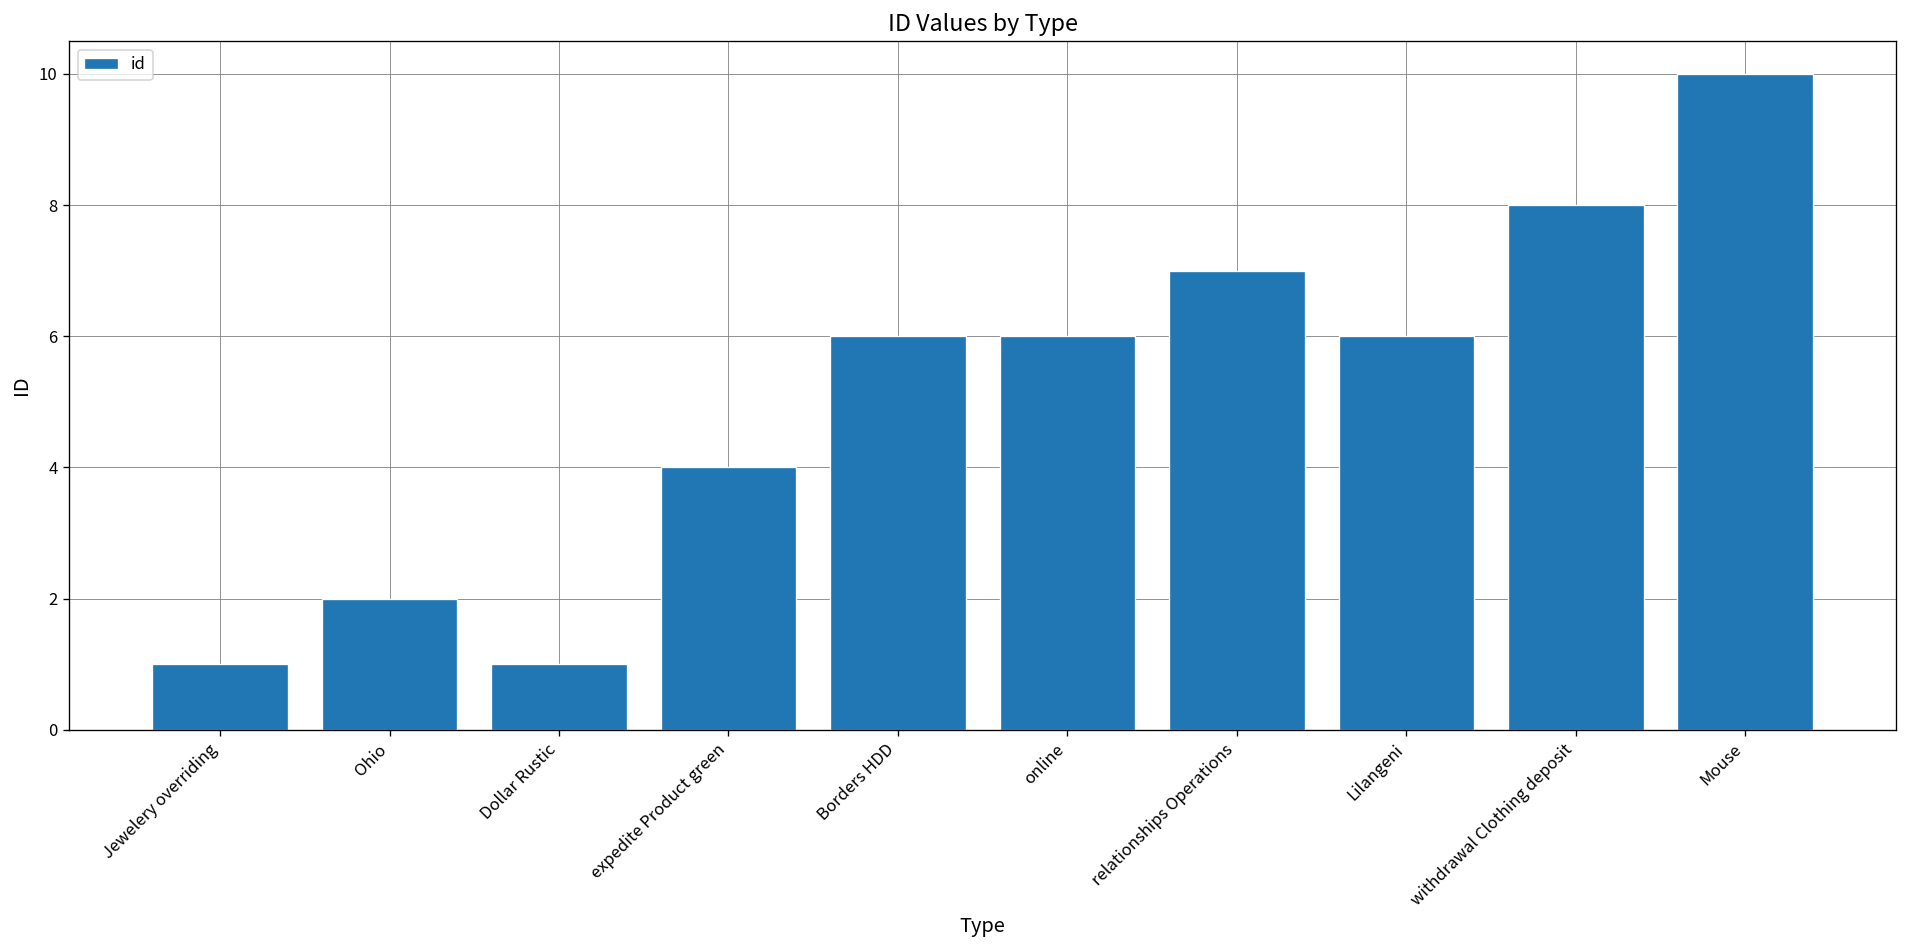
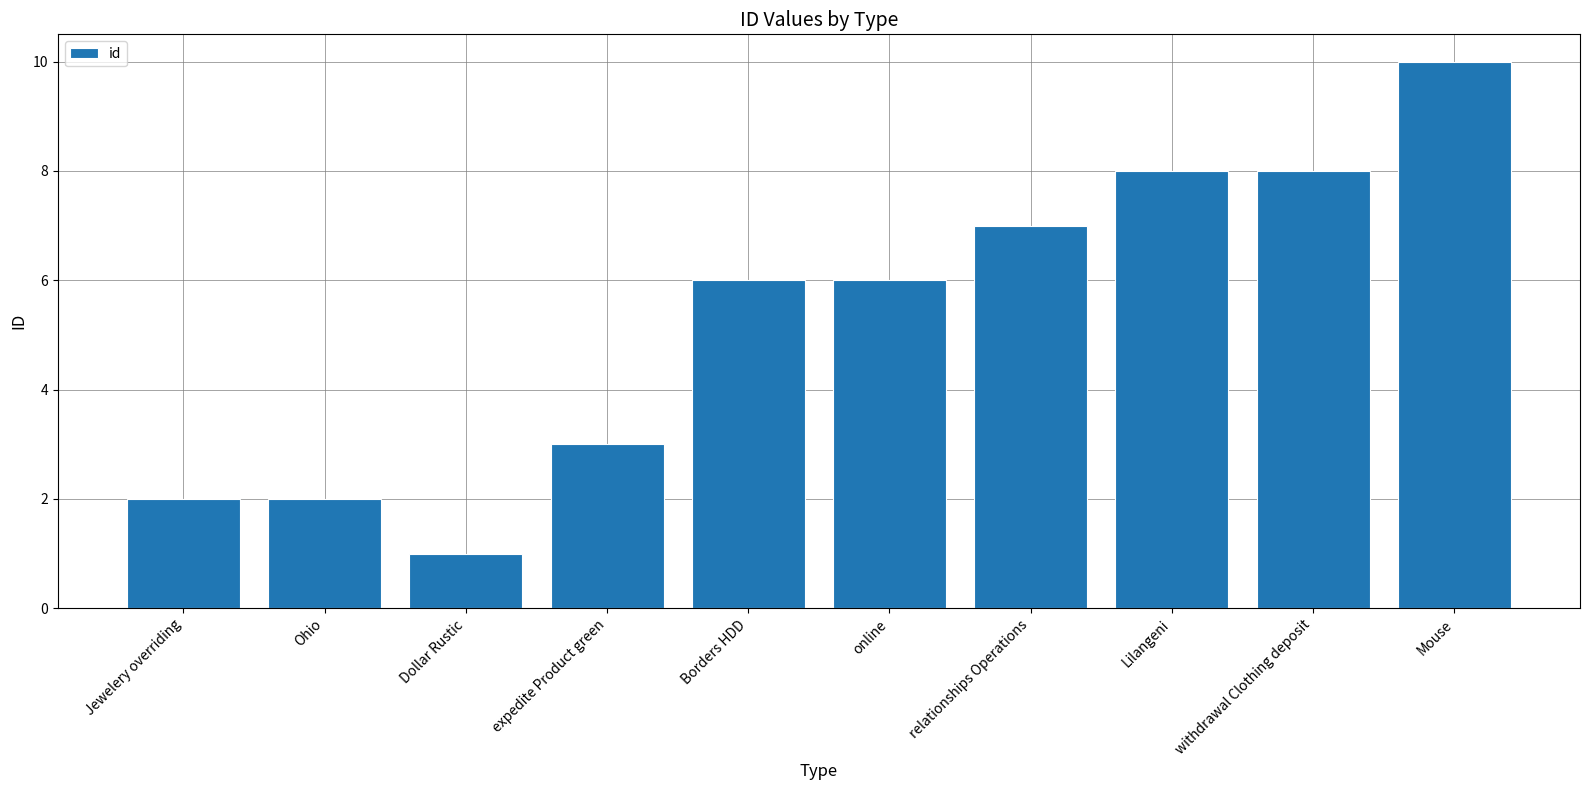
Jewelery overriding: 1 -> 2
expedite Product green: 4 -> 3
Lilangeni: 6 -> 8
